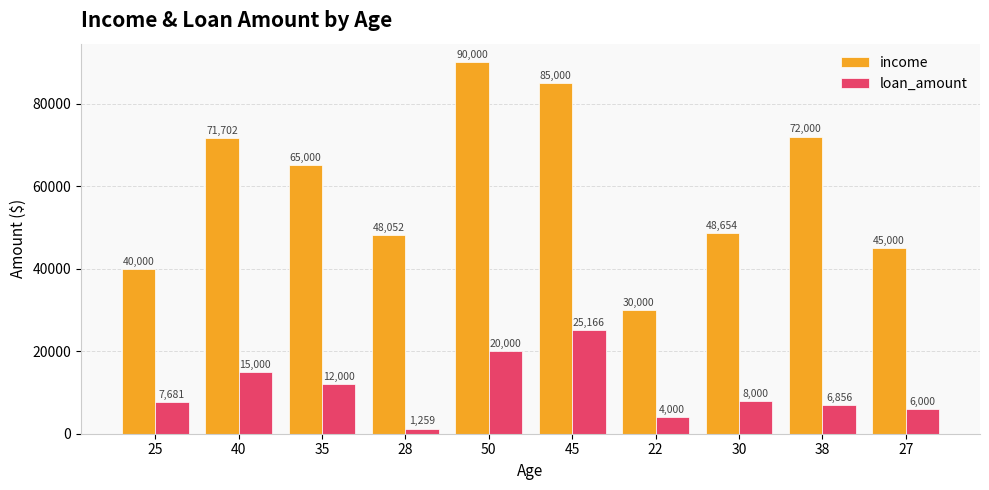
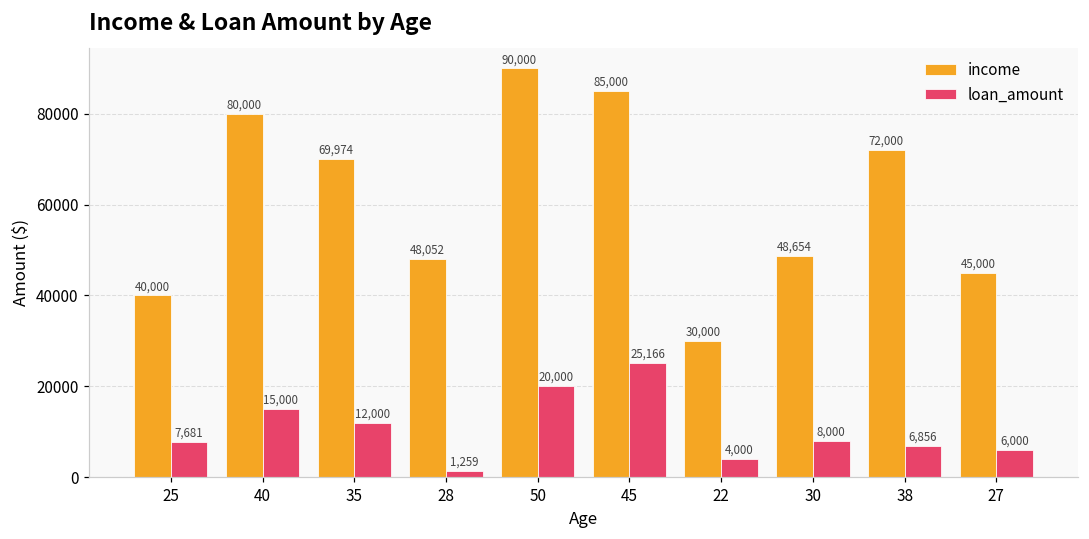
income, 40: 71,702 -> 80,000
income, 35: 65,000 -> 69,974
